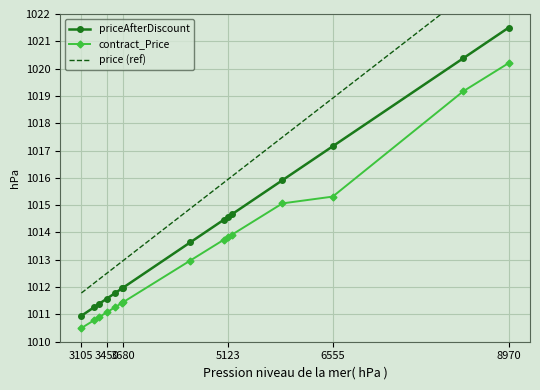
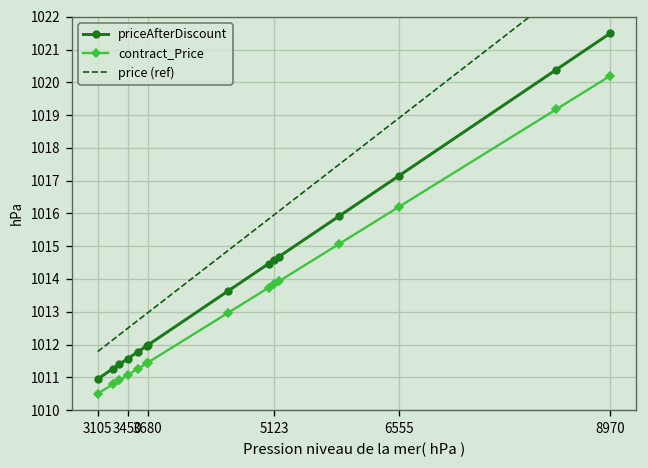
contract_Price, 6555: 1015.3 -> 1016.2
